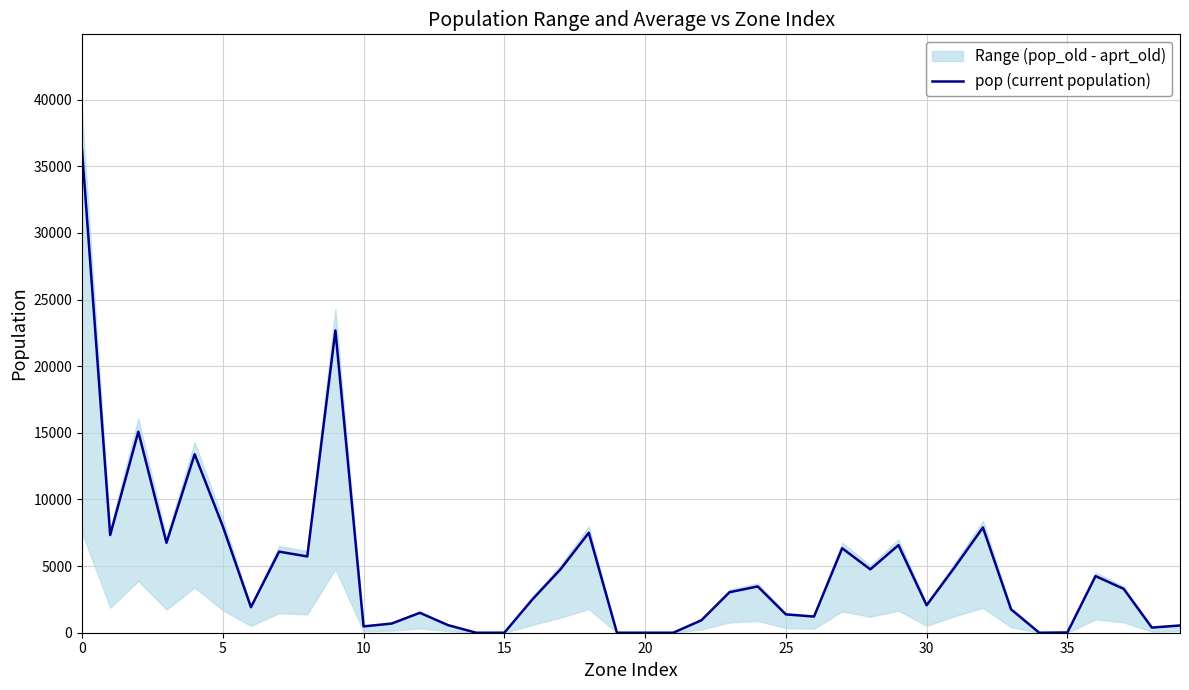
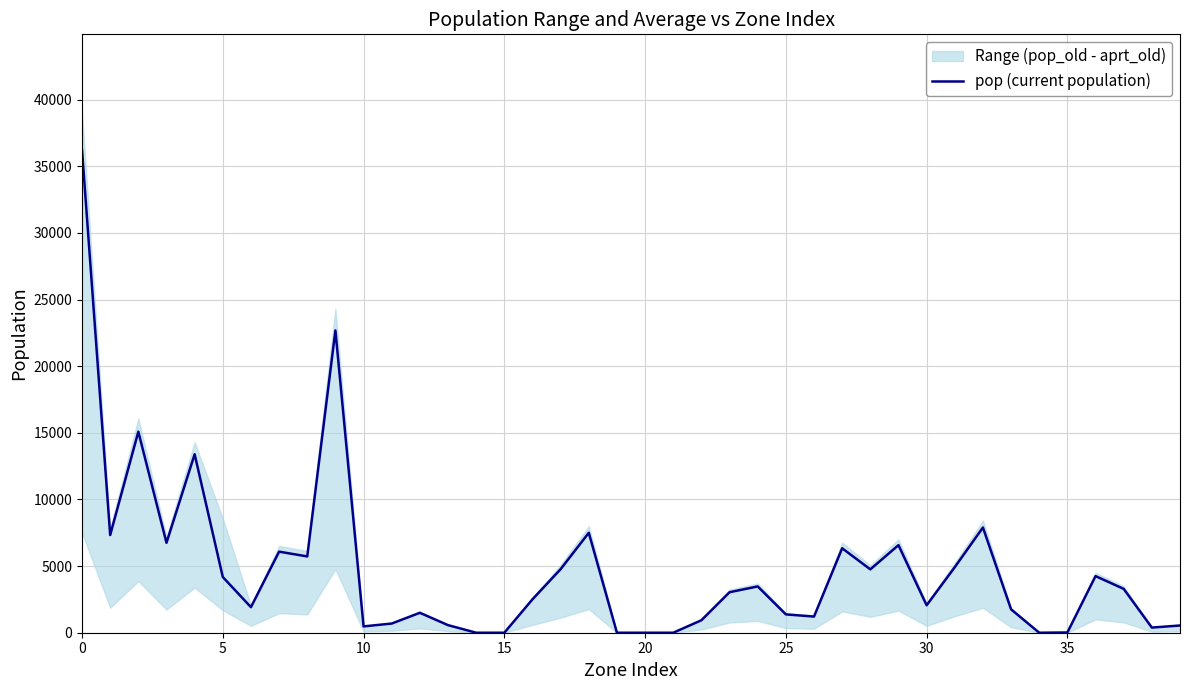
pop (current population), 5: 8000 -> 4200
